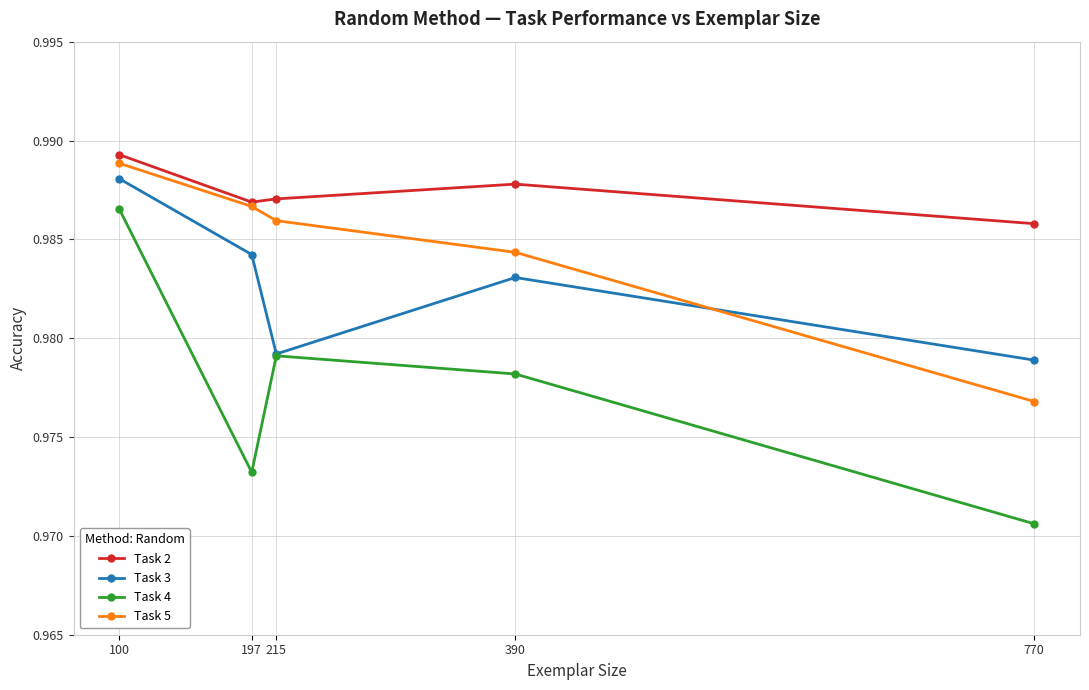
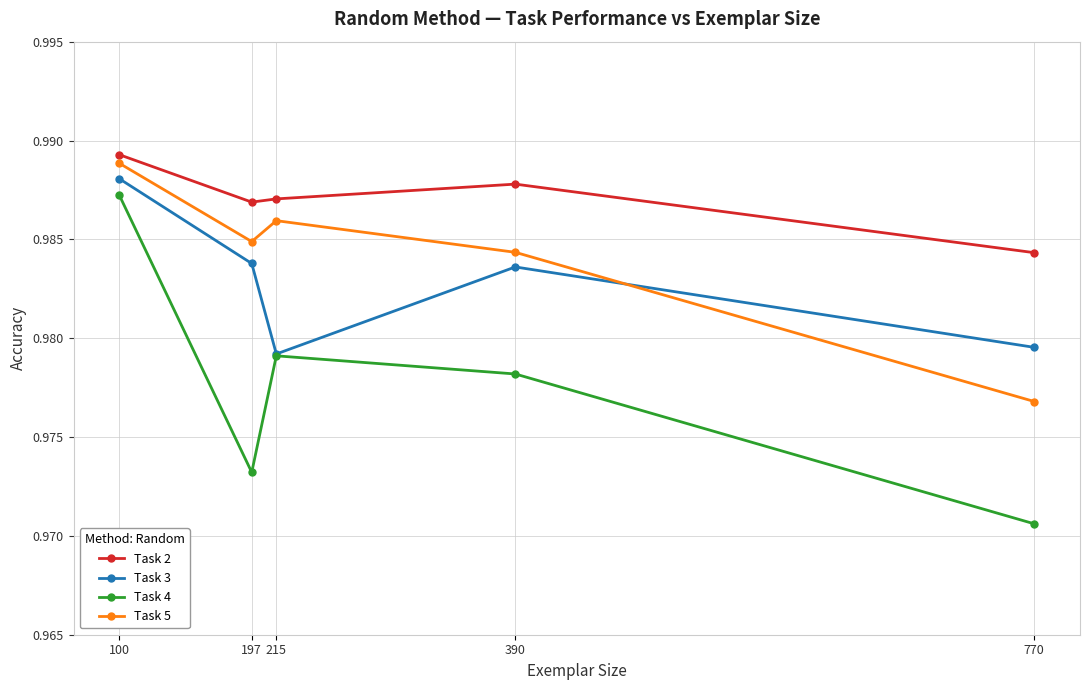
Task 4, 100: 0.9865 -> 0.9872
Task 3, 197: 0.9842 -> 0.9838
Task 5, 197: 0.9867 -> 0.9849
Task 3, 390: 0.9831 -> 0.9836
Task 2, 770: 0.9858 -> 0.9843
Task 3, 770: 0.9789 -> 0.9795
